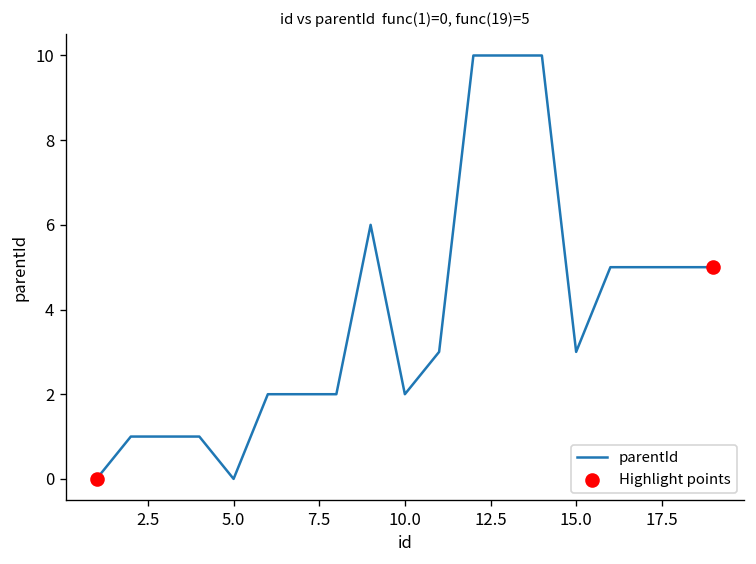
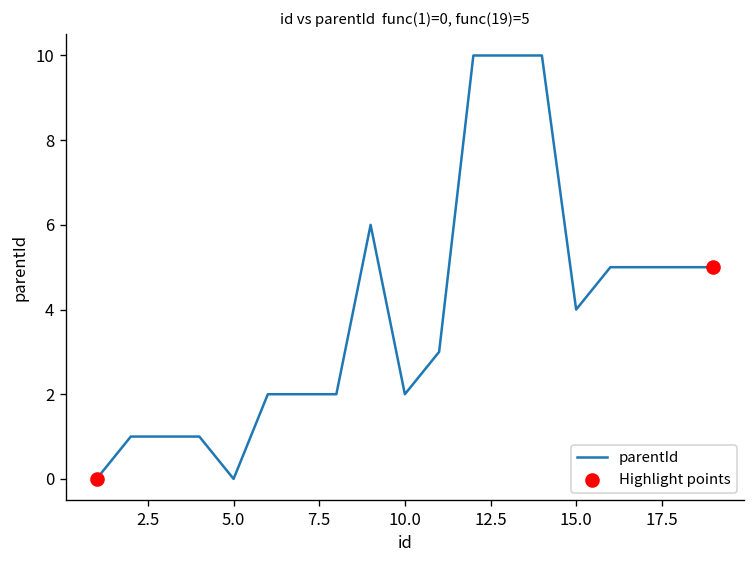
parentId, 15.0: 3 -> 4
